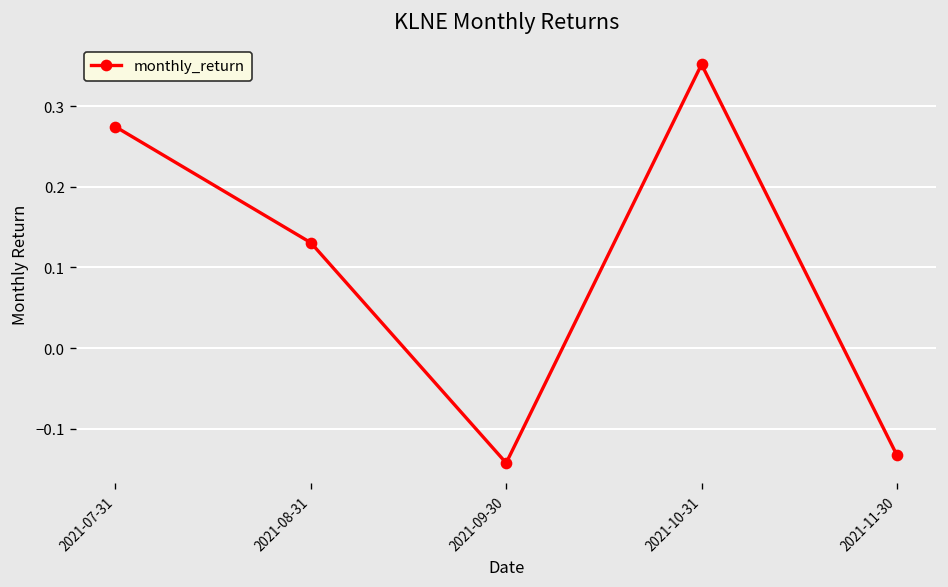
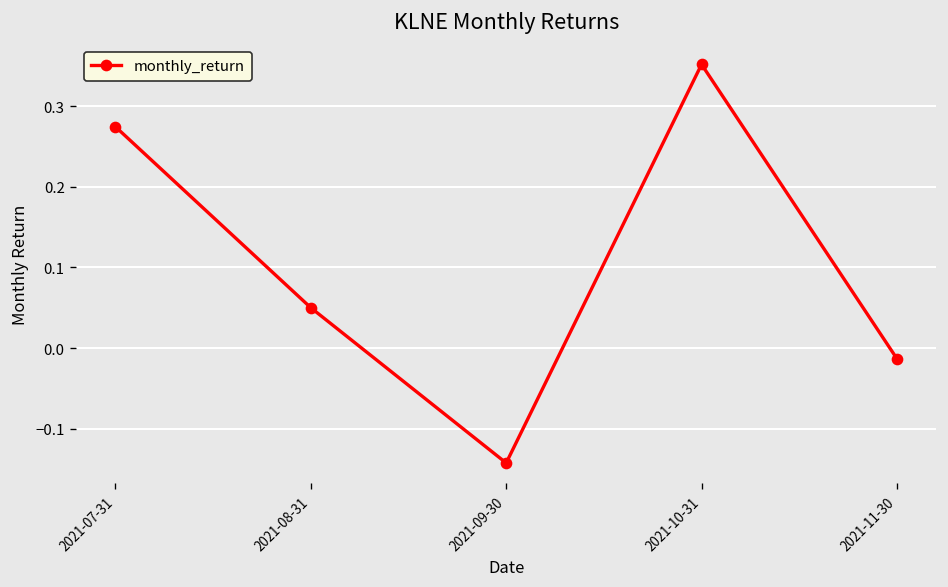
2021-08-31: 0.13 -> 0.05
2021-11-30: -0.13 -> -0.01
